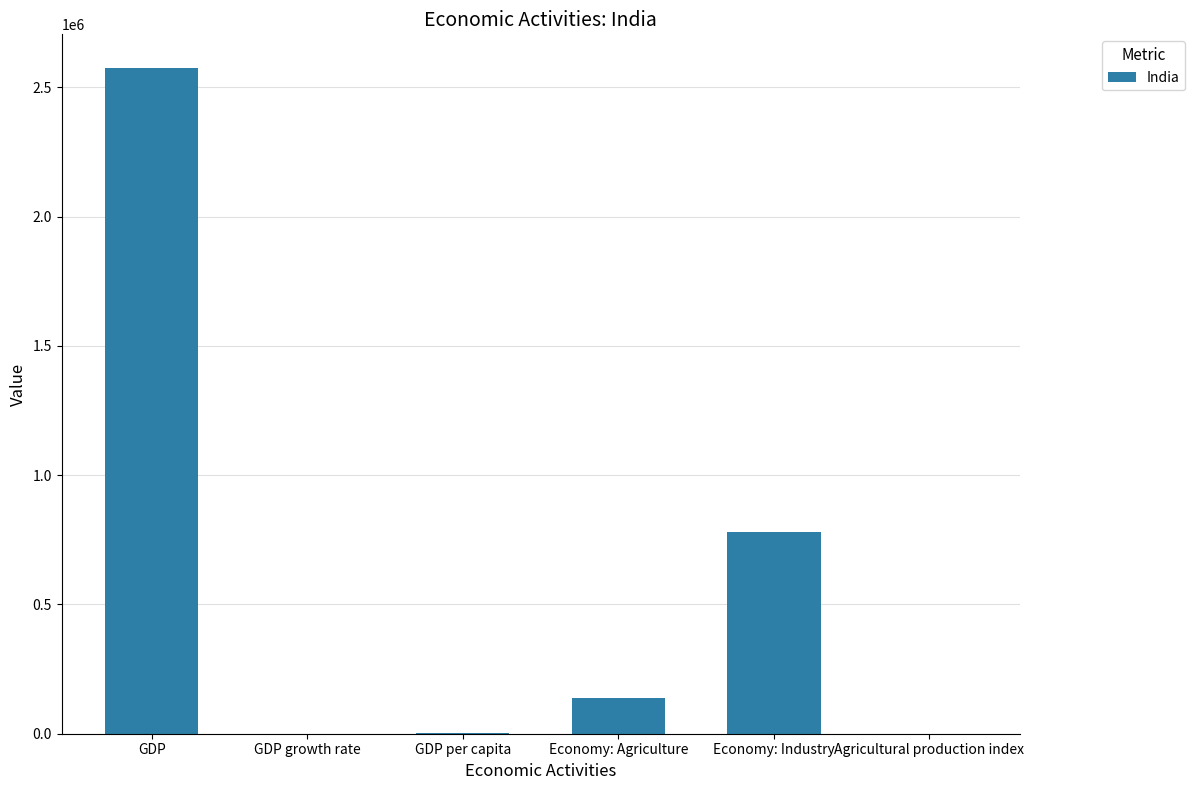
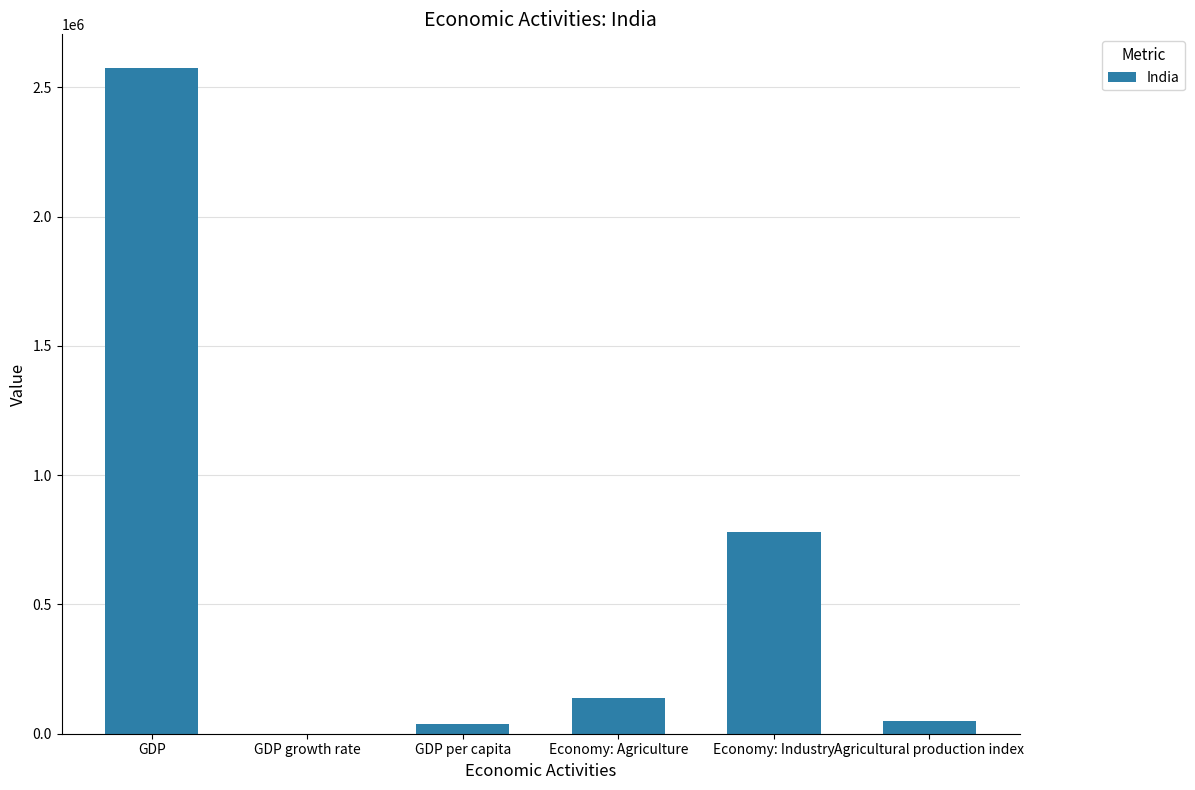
GDP per capita: 0 -> 40000
Agricultural production index: 0 -> 50000
